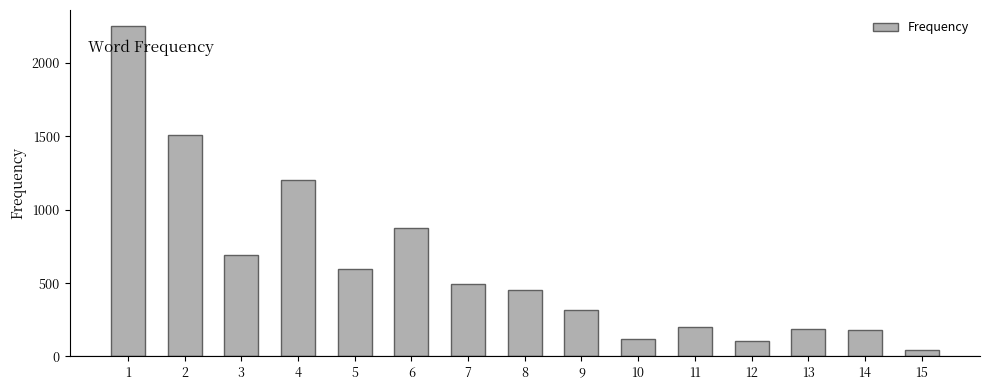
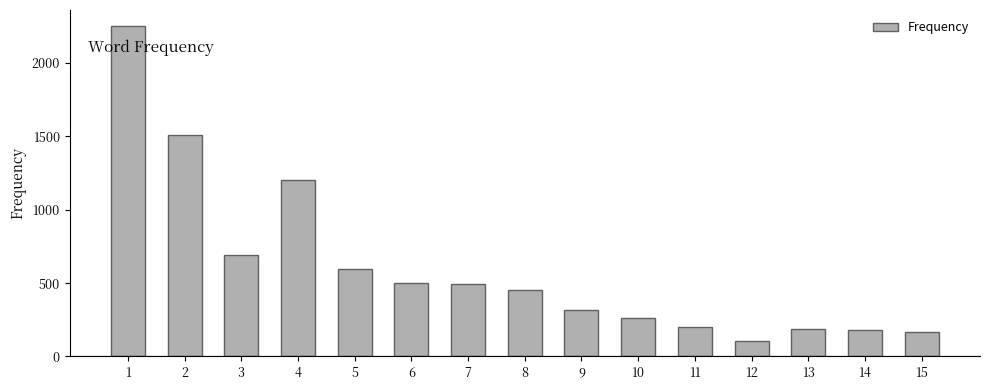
6: 870 -> 500
10: 120 -> 260
15: 40 -> 170
